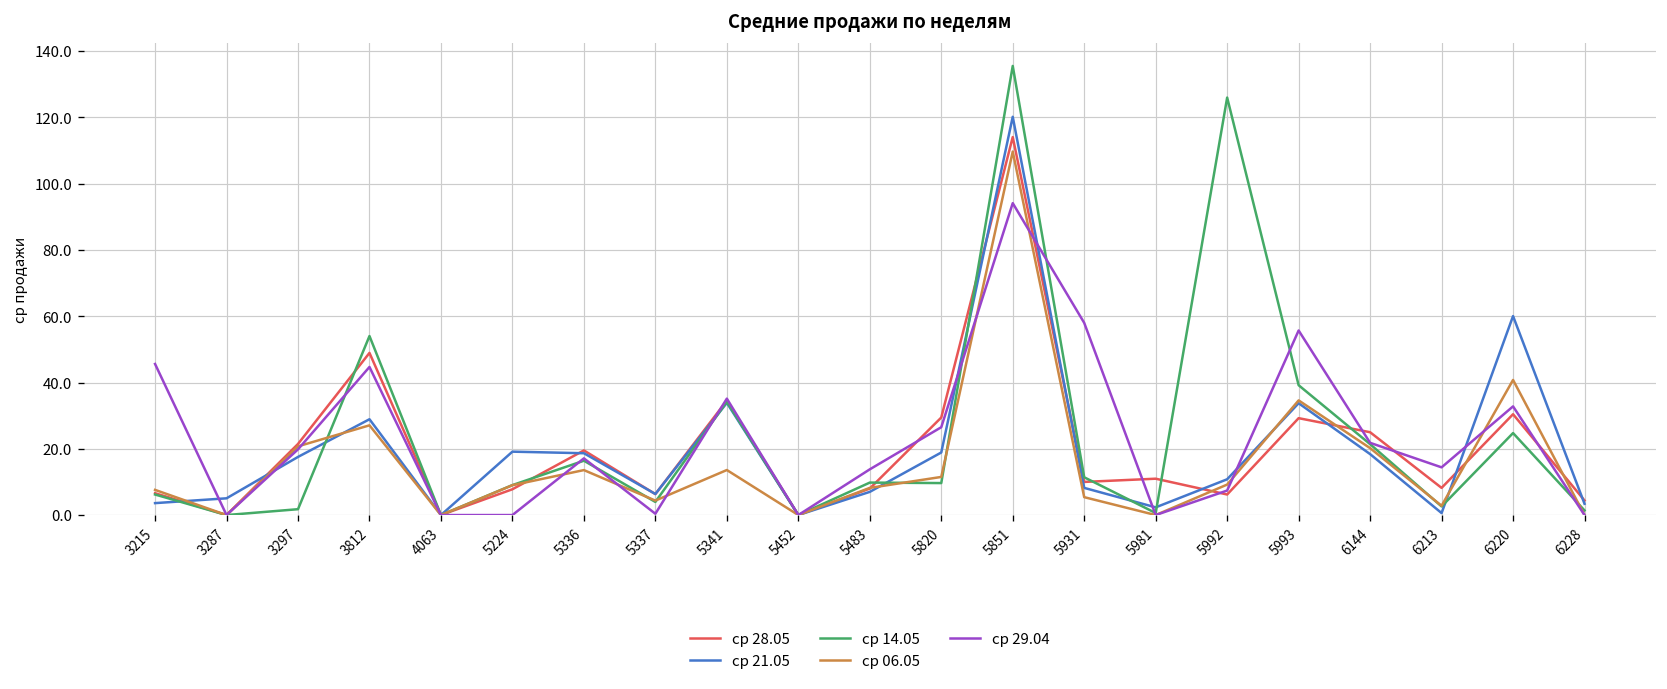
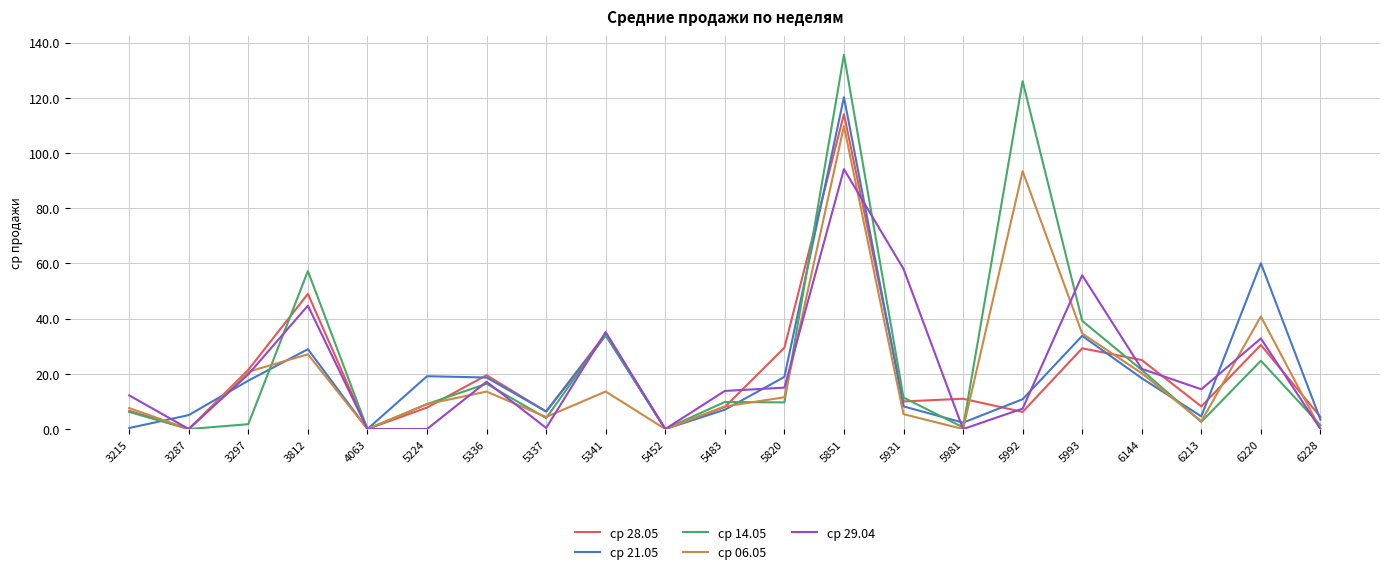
ср 21.05, 3215: 4 -> 0
ср 29.04, 3215: 46 -> 12
ср 14.05, 3812: 54 -> 57
ср 29.04, 5820: 27 -> 15
ср 06.05, 5992: 9 -> 93
ср 21.05, 6213: 1 -> 5
